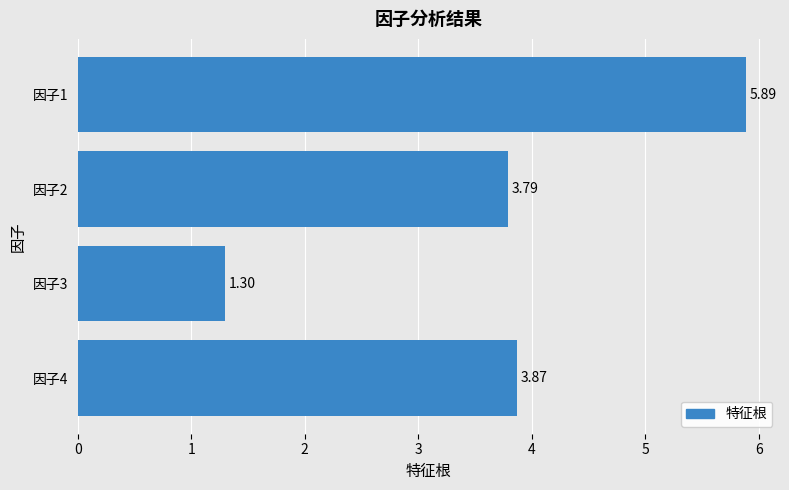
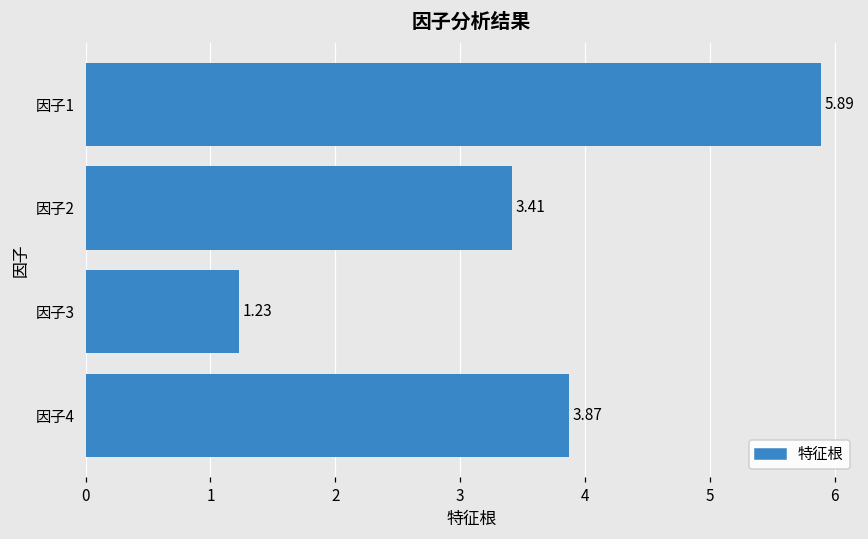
因子2: 3.79 -> 3.41
因子3: 1.30 -> 1.23
